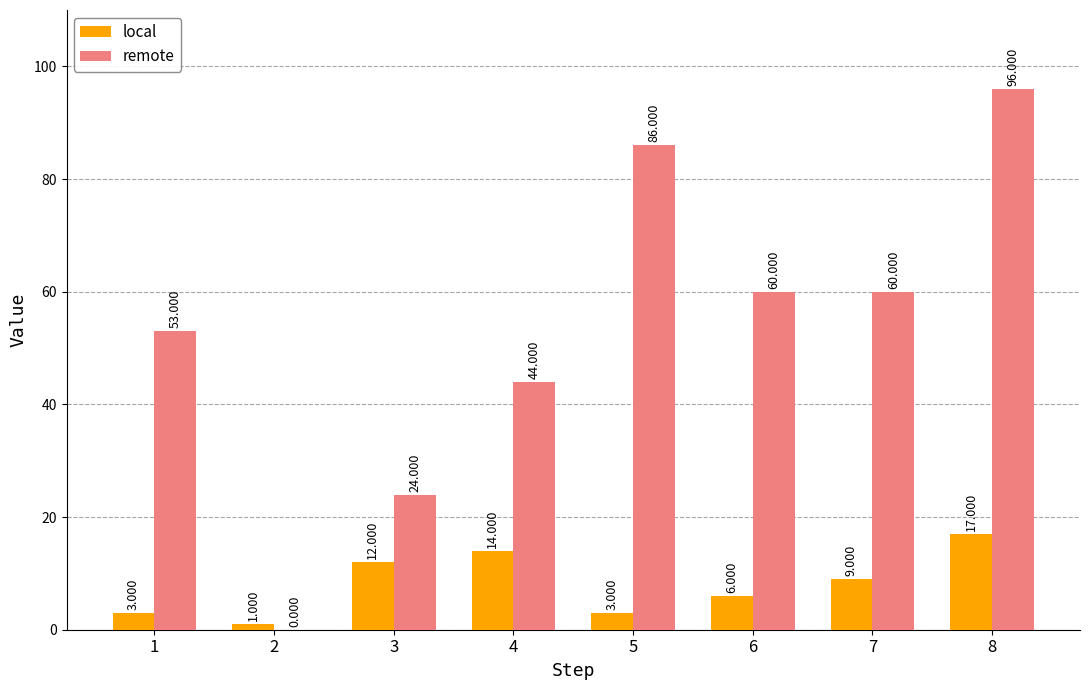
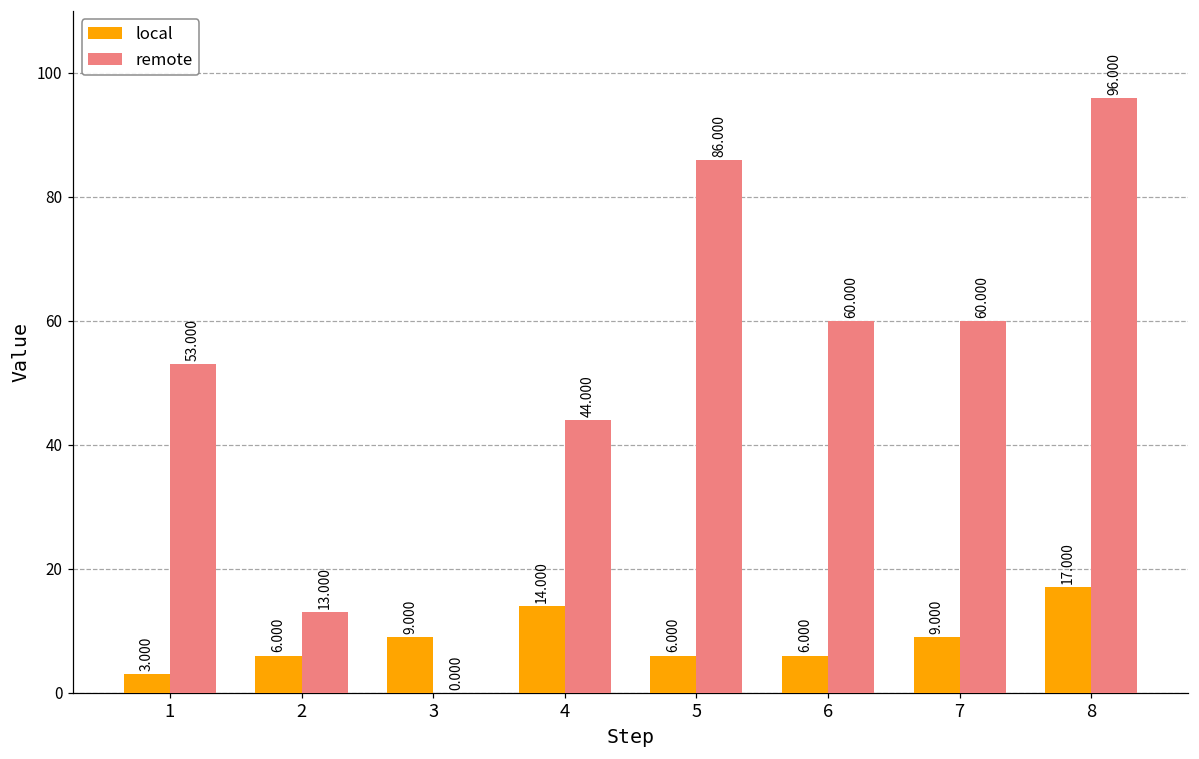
local, 2: 1.000 -> 6.000
remote, 2: 0.000 -> 13.000
local, 3: 12.000 -> 9.000
remote, 3: 24.000 -> 0.000
local, 5: 3.000 -> 6.000
